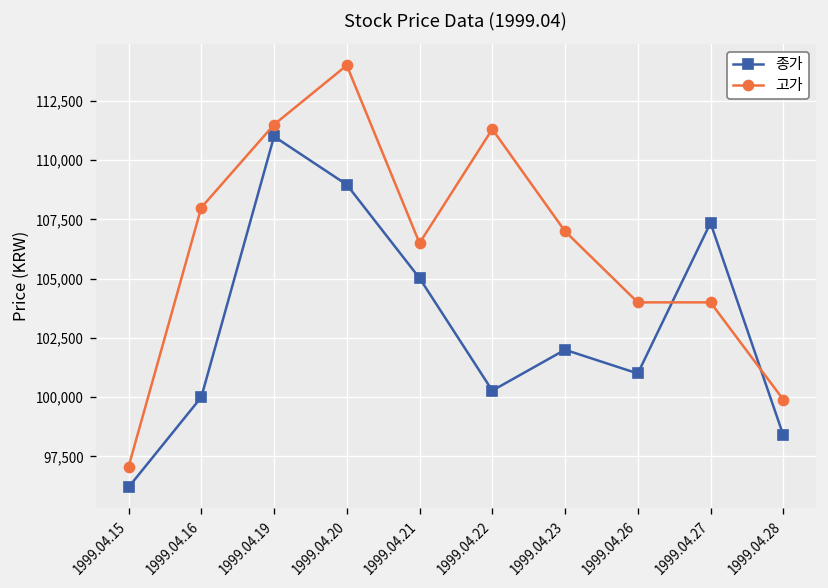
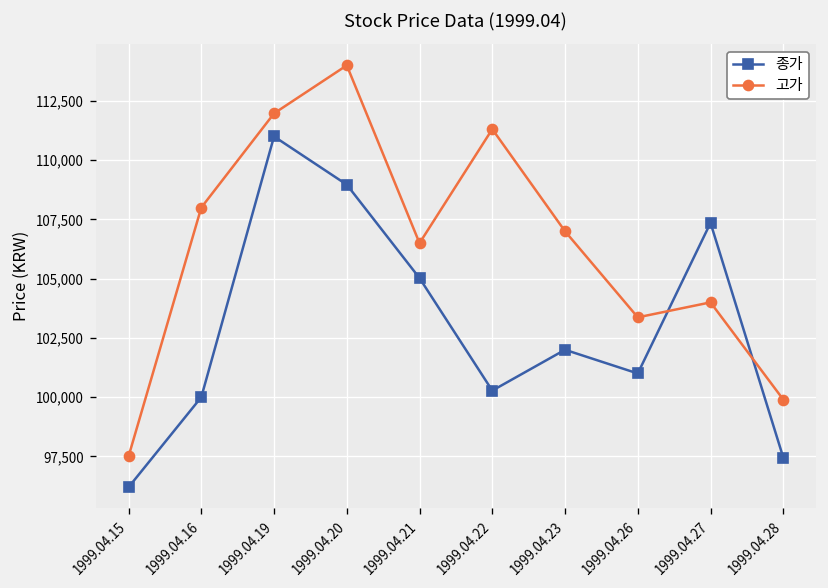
고가, 1999.04.15: 97,100 -> 97,500
고가, 1999.04.19: 111,500 -> 112,000
고가, 1999.04.26: 104,000 -> 103,400
종가, 1999.04.28: 98,400 -> 97,500
